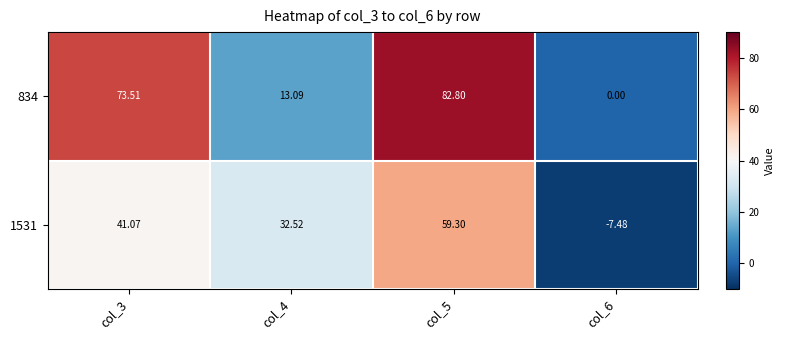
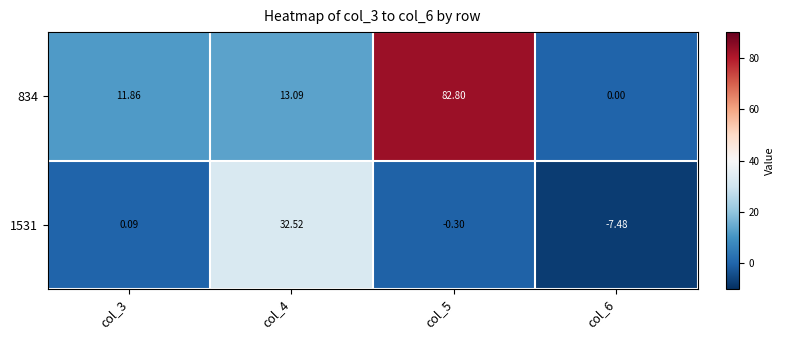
834, col_3: 73.51 -> 11.86
1531, col_3: 41.07 -> 0.09
1531, col_5: 59.30 -> -0.30
